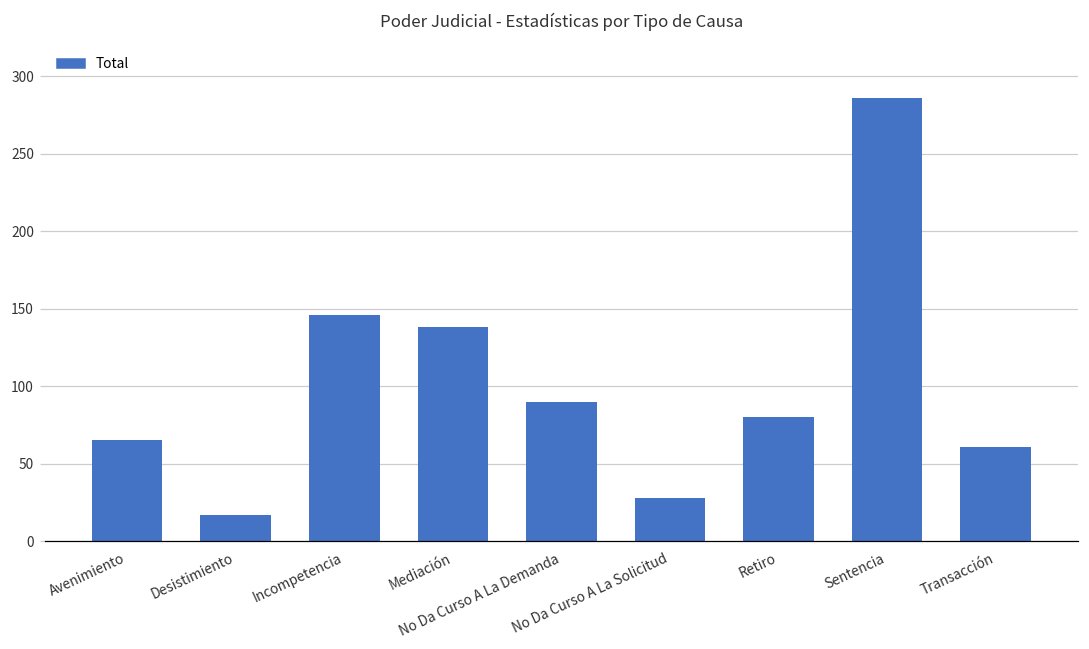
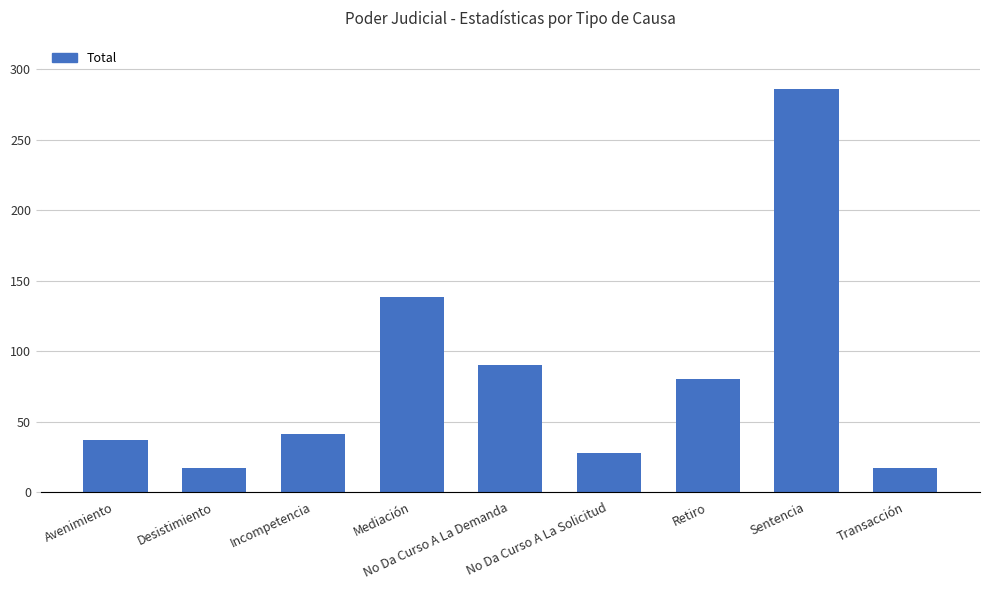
Avenimiento: 65 -> 37
Incompetencia: 146 -> 41
Transacción: 61 -> 17
